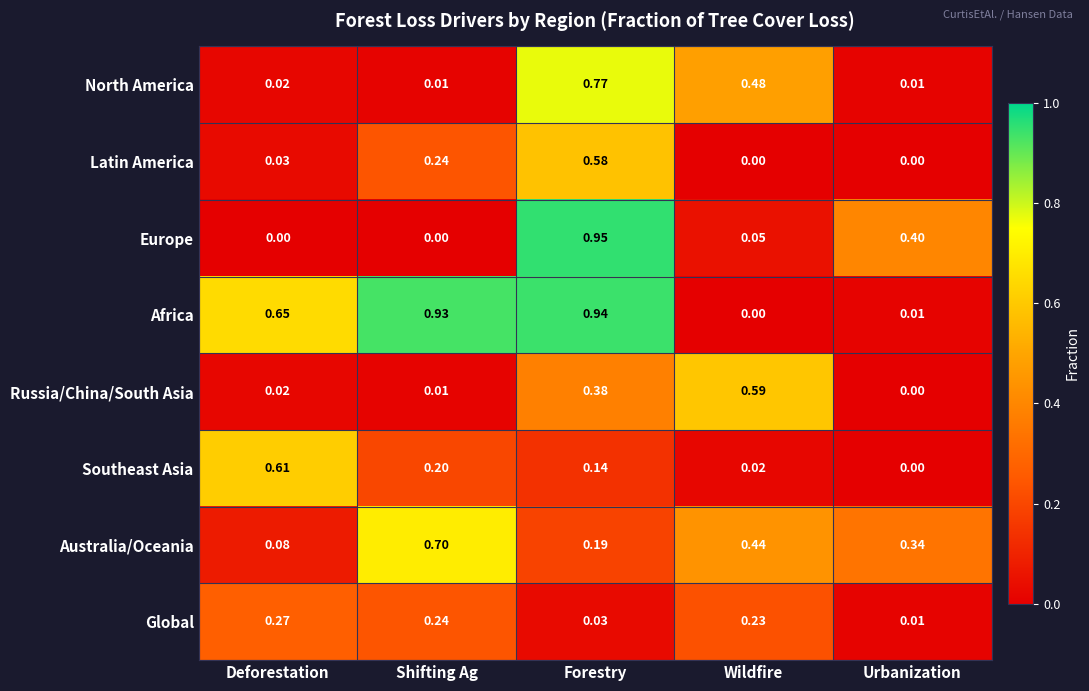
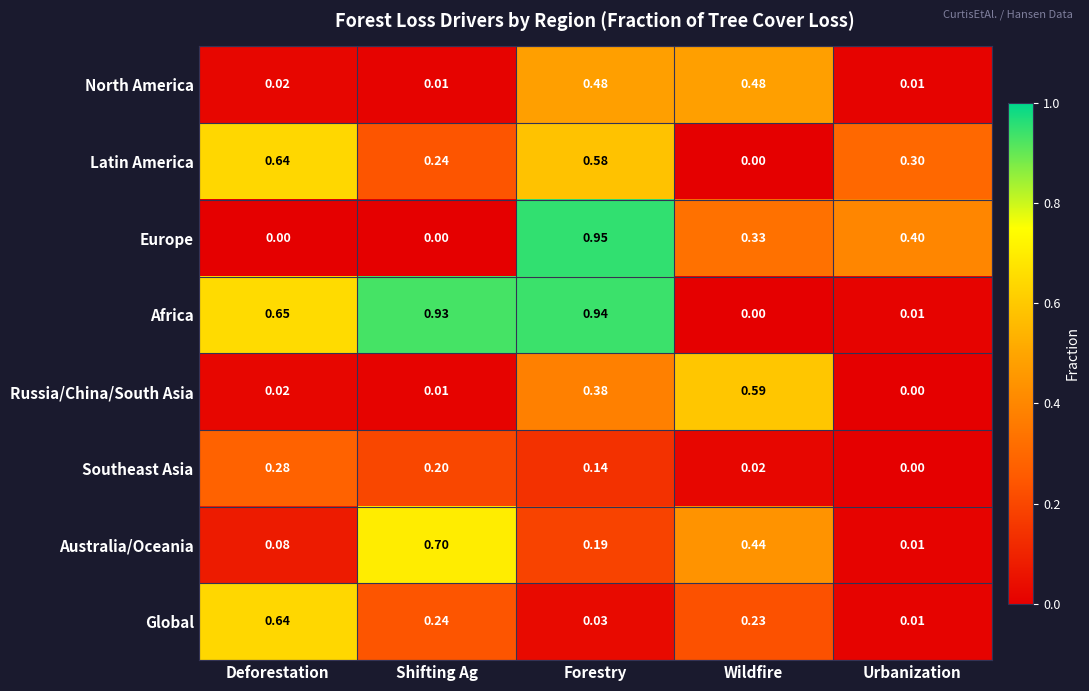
North America, Forestry: 0.77 -> 0.48
Latin America, Deforestation: 0.03 -> 0.64
Latin America, Urbanization: 0.00 -> 0.30
Europe, Wildfire: 0.05 -> 0.33
Southeast Asia, Deforestation: 0.61 -> 0.28
Australia/Oceania, Urbanization: 0.34 -> 0.01
Global, Deforestation: 0.27 -> 0.64
